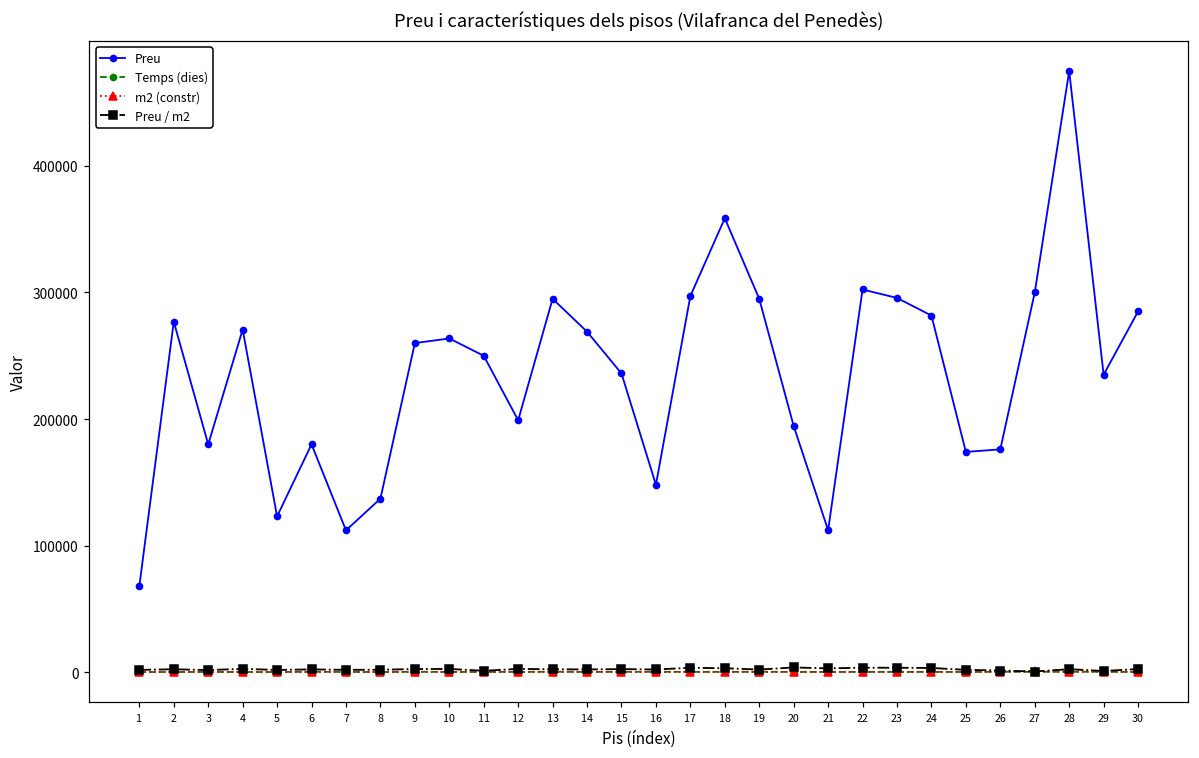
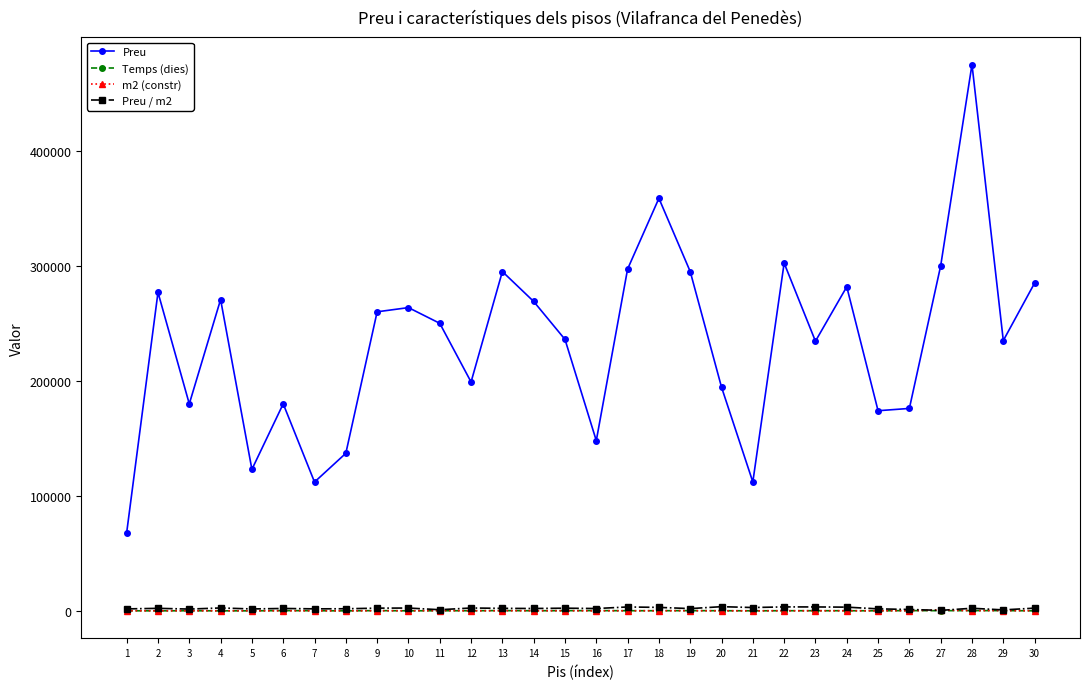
Preu, 23: 296000 -> 234000
